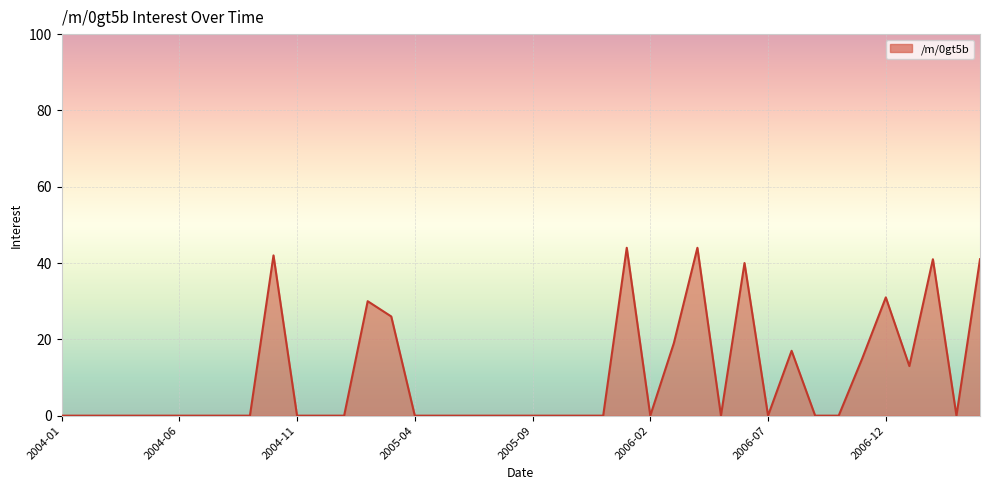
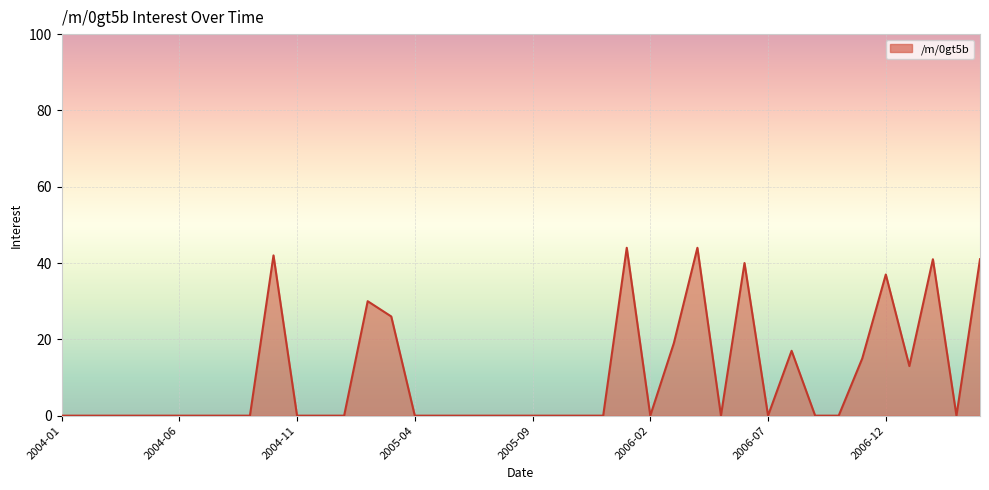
2006-12: 31 -> 37
